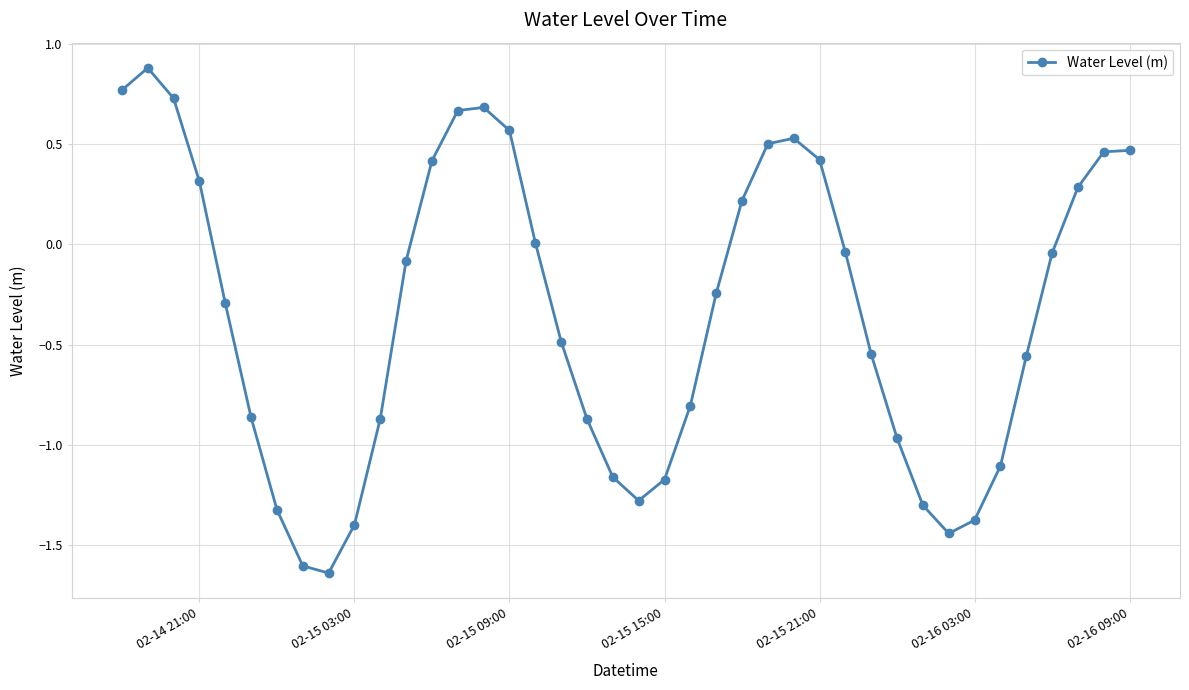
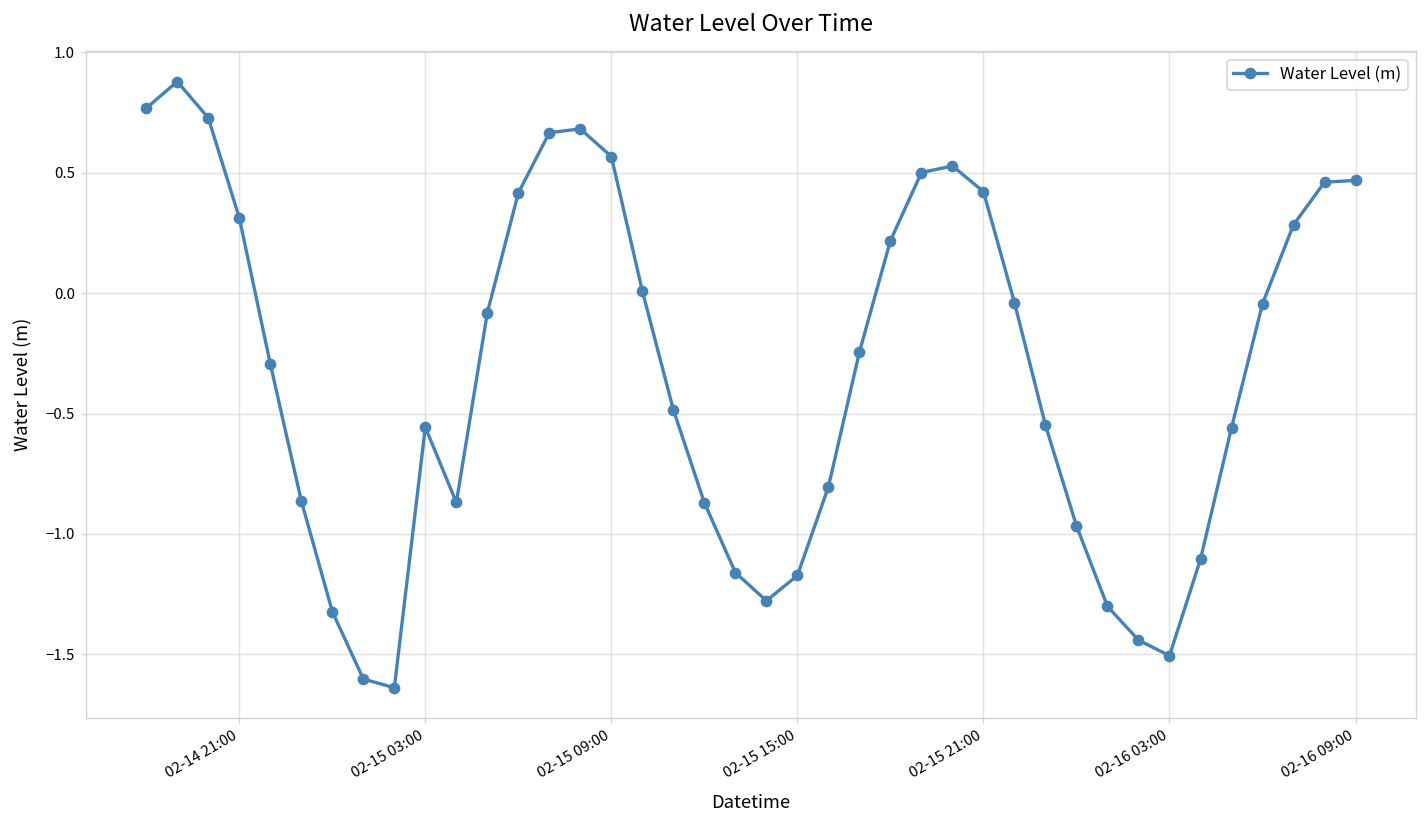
02-15 03:00: -1.40 -> -0.56
02-16 03:00: -1.37 -> -1.51
